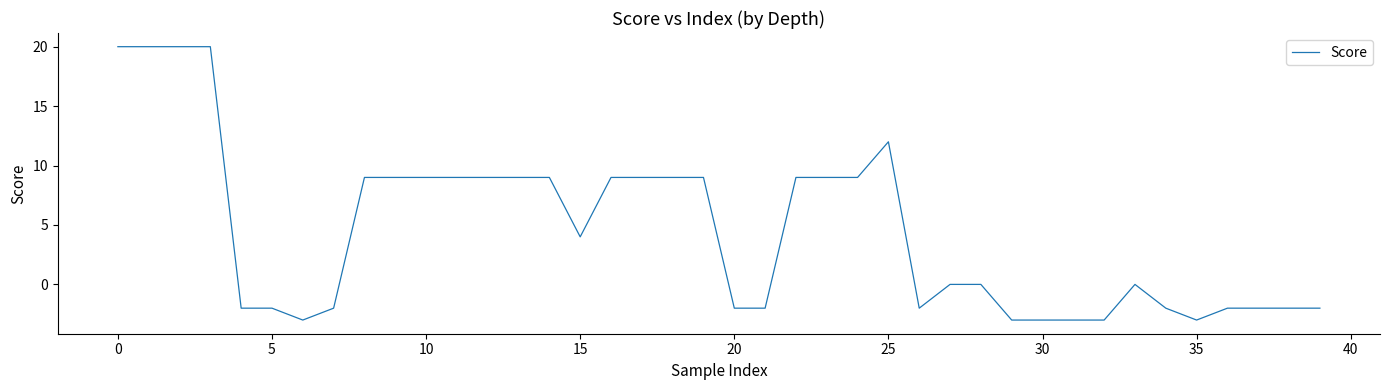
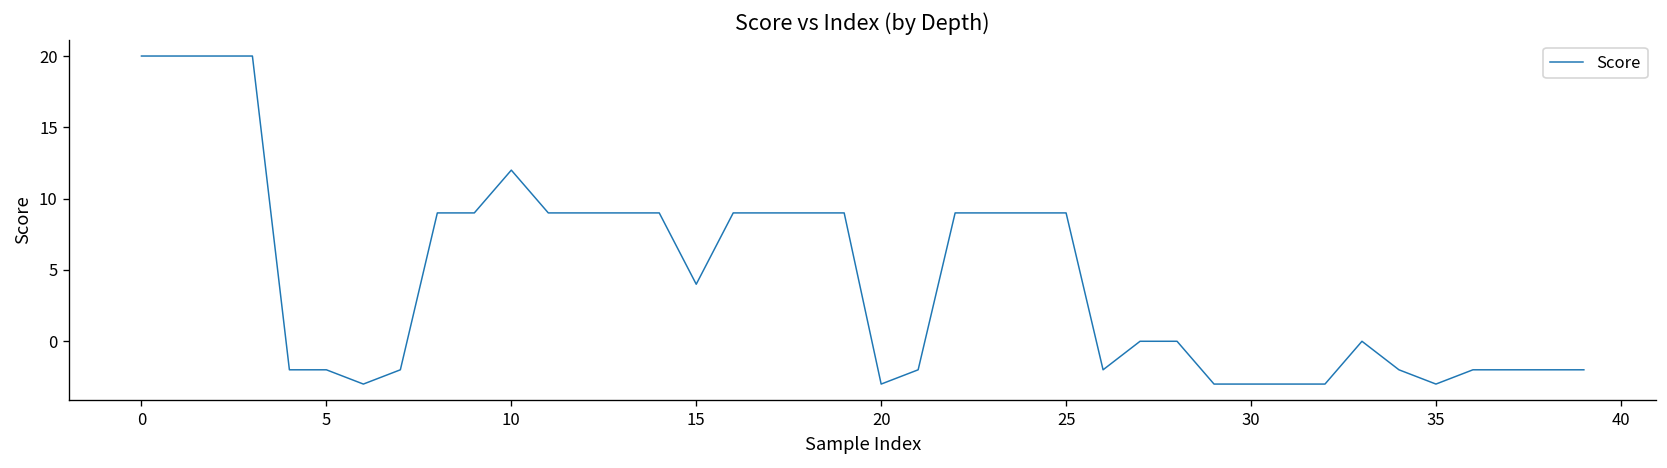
10: 9 -> 12
20: -2 -> -3
25: 12 -> 9
